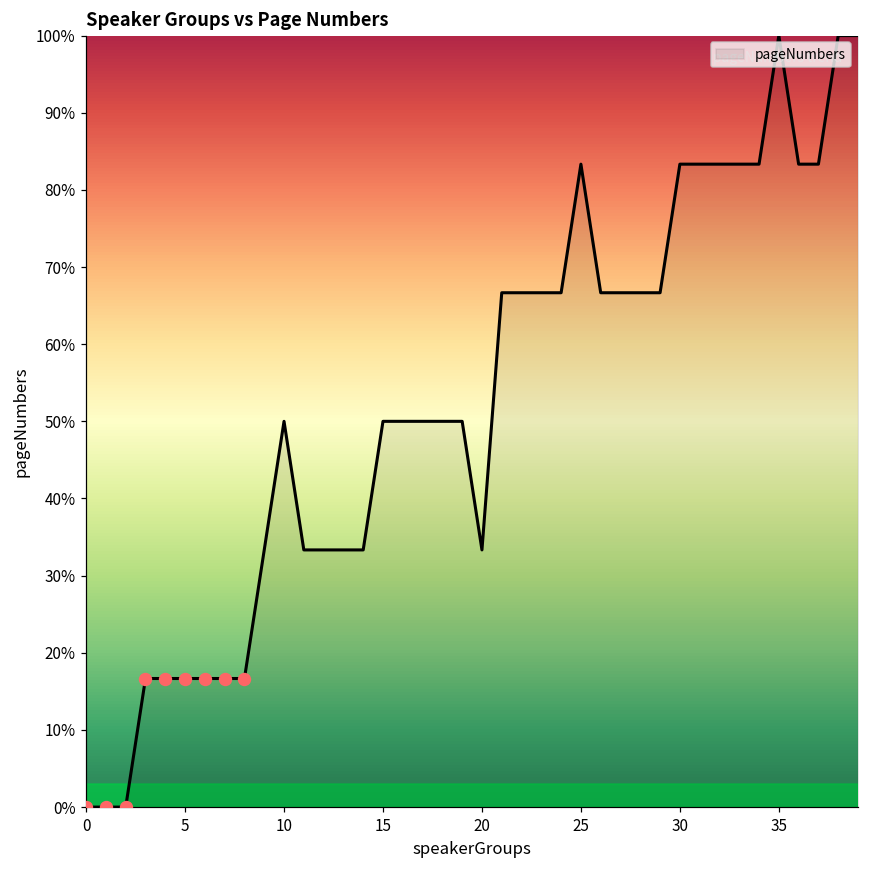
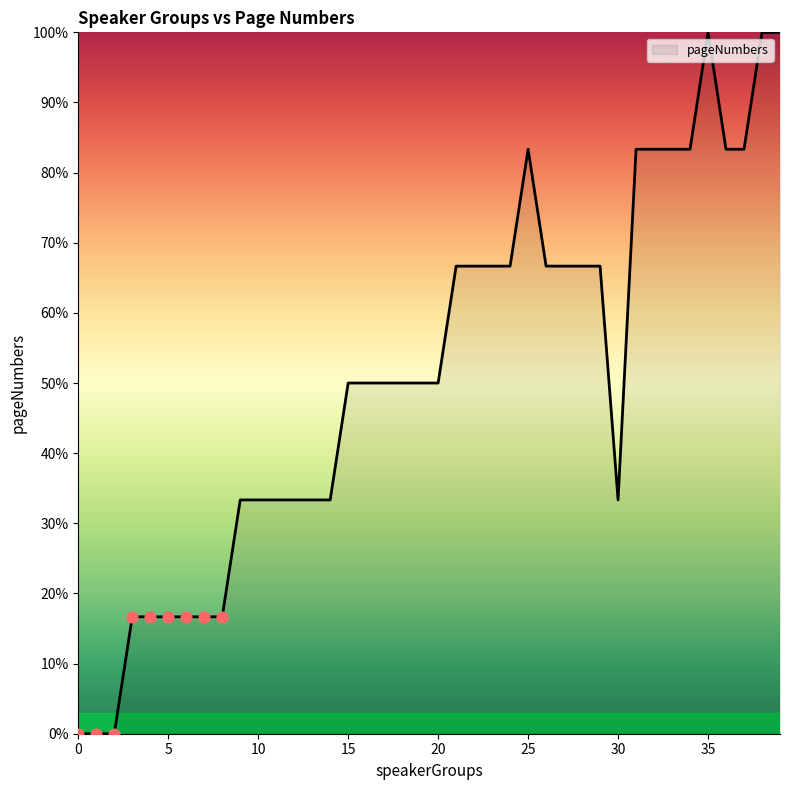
pageNumbers, 10: 50% -> 33%
pageNumbers, 20: 33% -> 50%
pageNumbers, 30: 83% -> 33%
